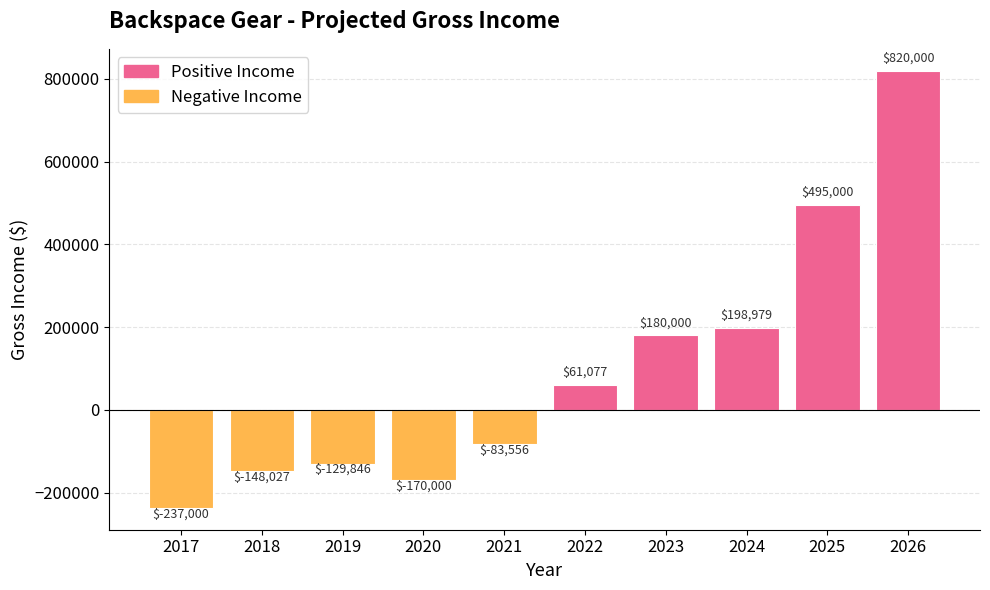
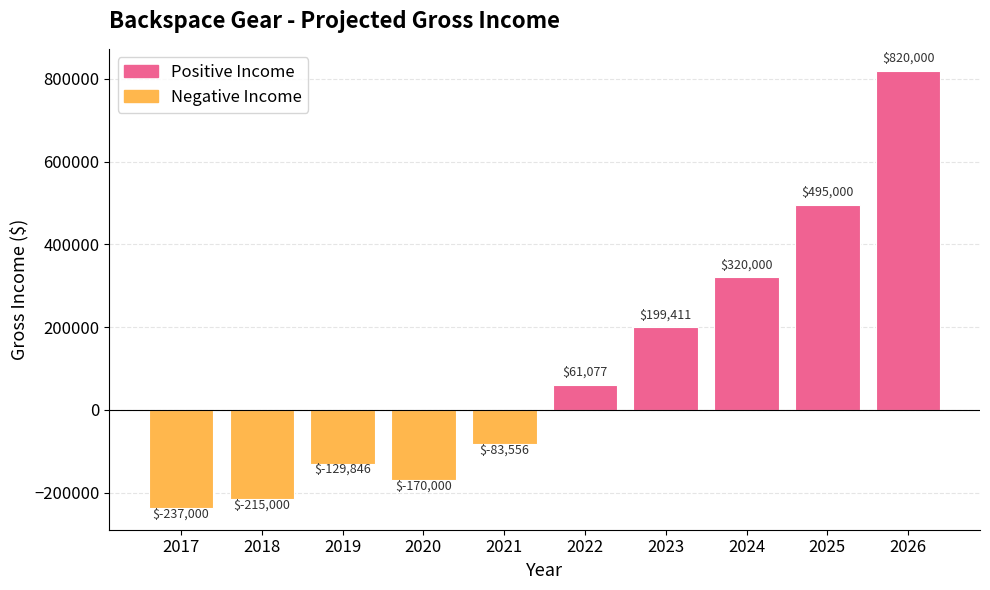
2018: $-148,027 -> $-215,000
2023: $180,000 -> $199,411
2024: $198,979 -> $320,000
